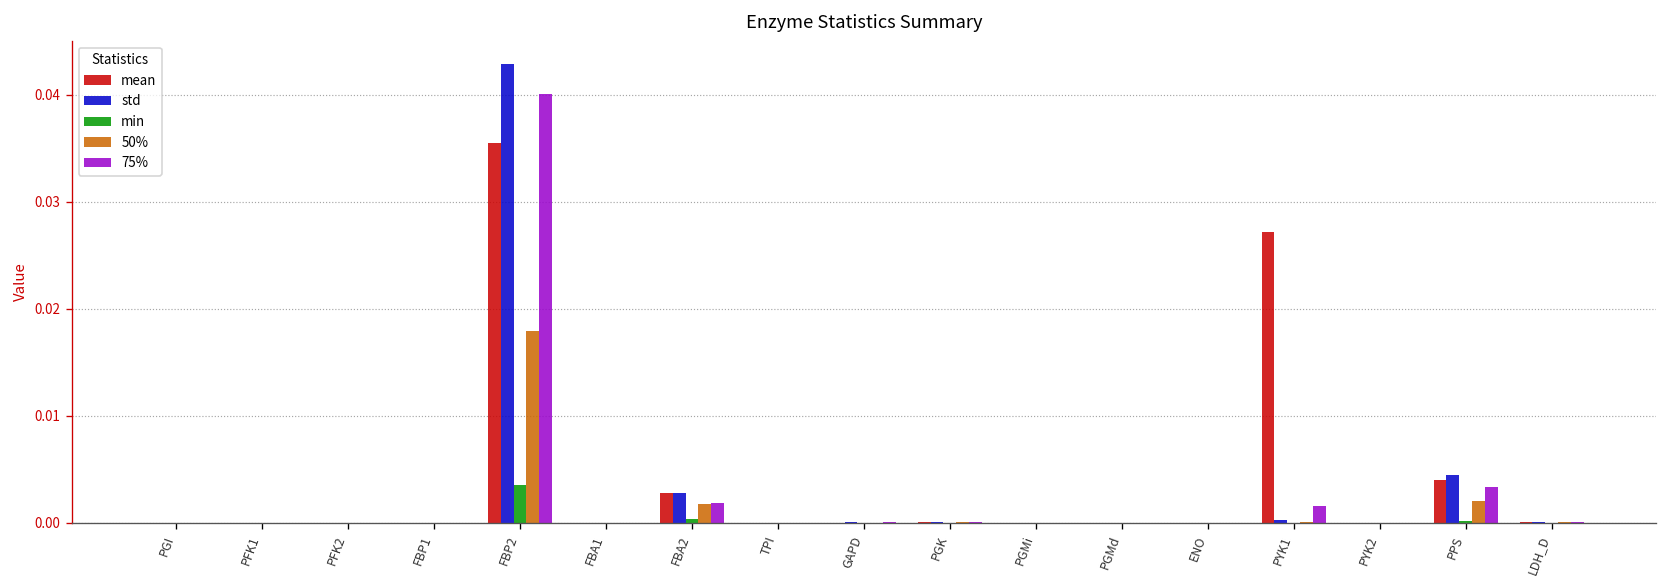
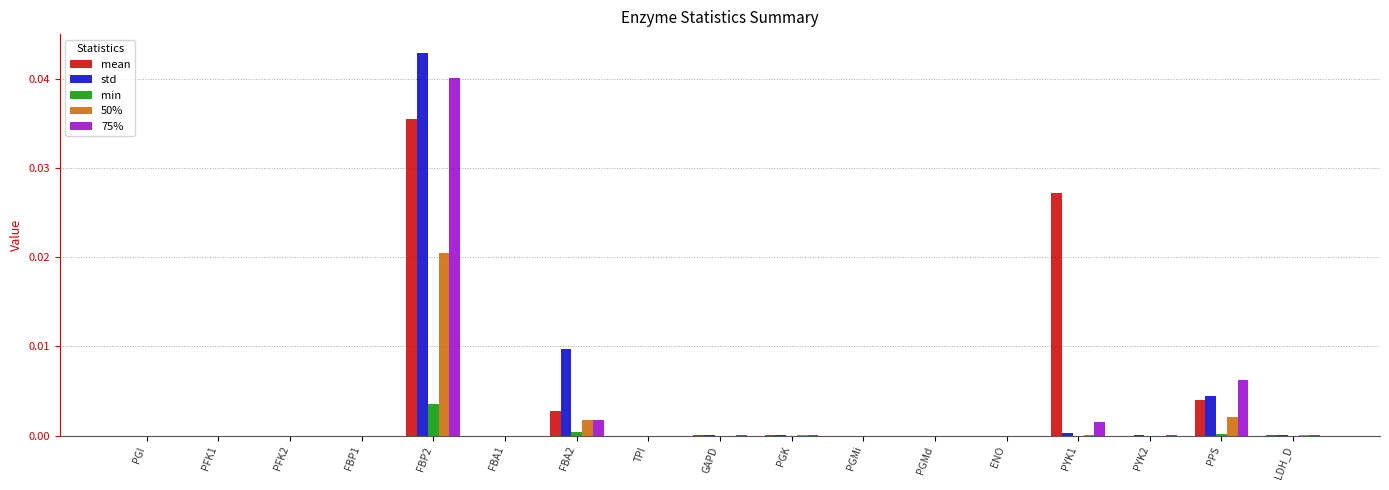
50%, FBP2: 0.018 -> 0.020
std, FBA2: 0.003 -> 0.010
75%, PPS: 0.003 -> 0.006
